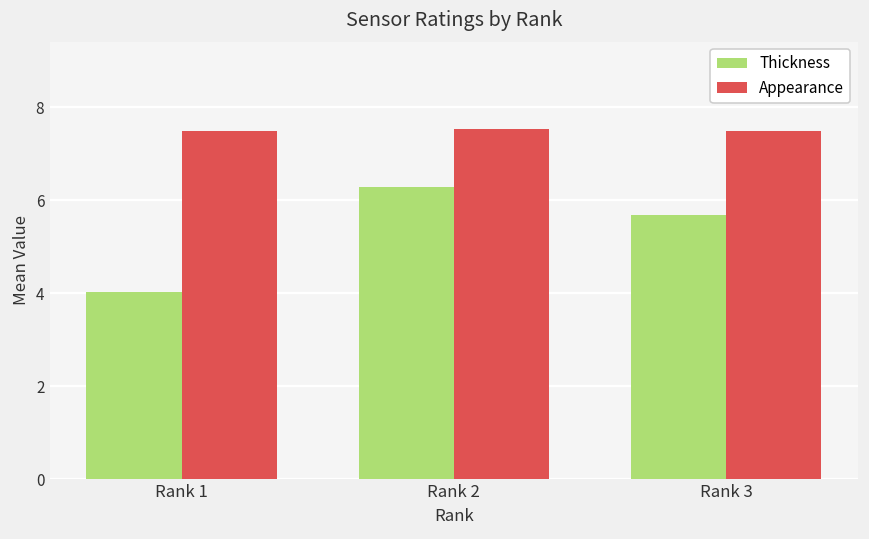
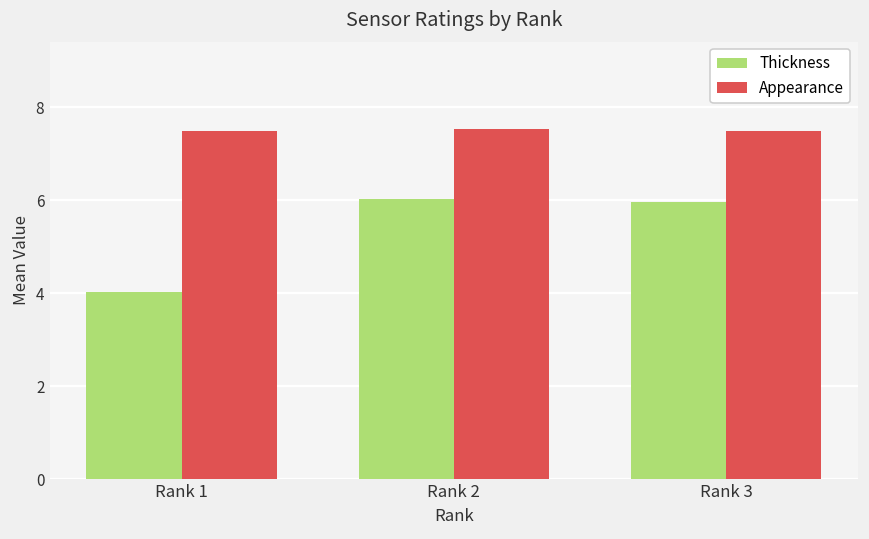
Thickness, Rank 2: 6.3 -> 6.0
Thickness, Rank 3: 5.7 -> 6.0
